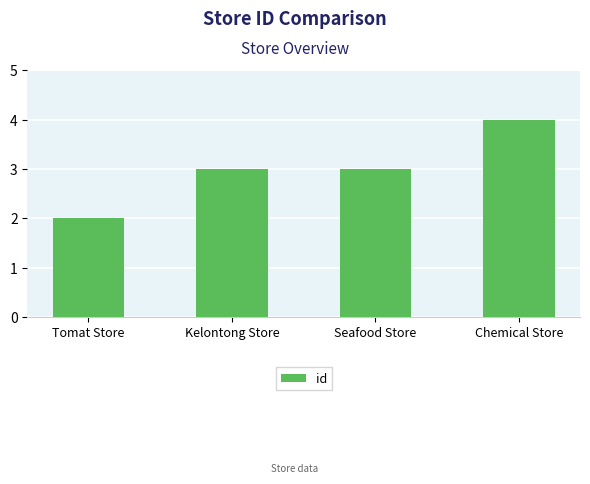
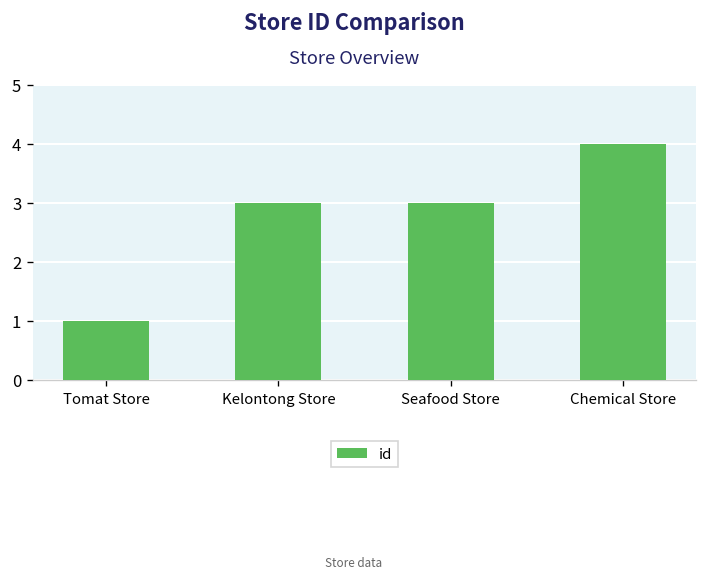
Tomat Store: 2 -> 1
